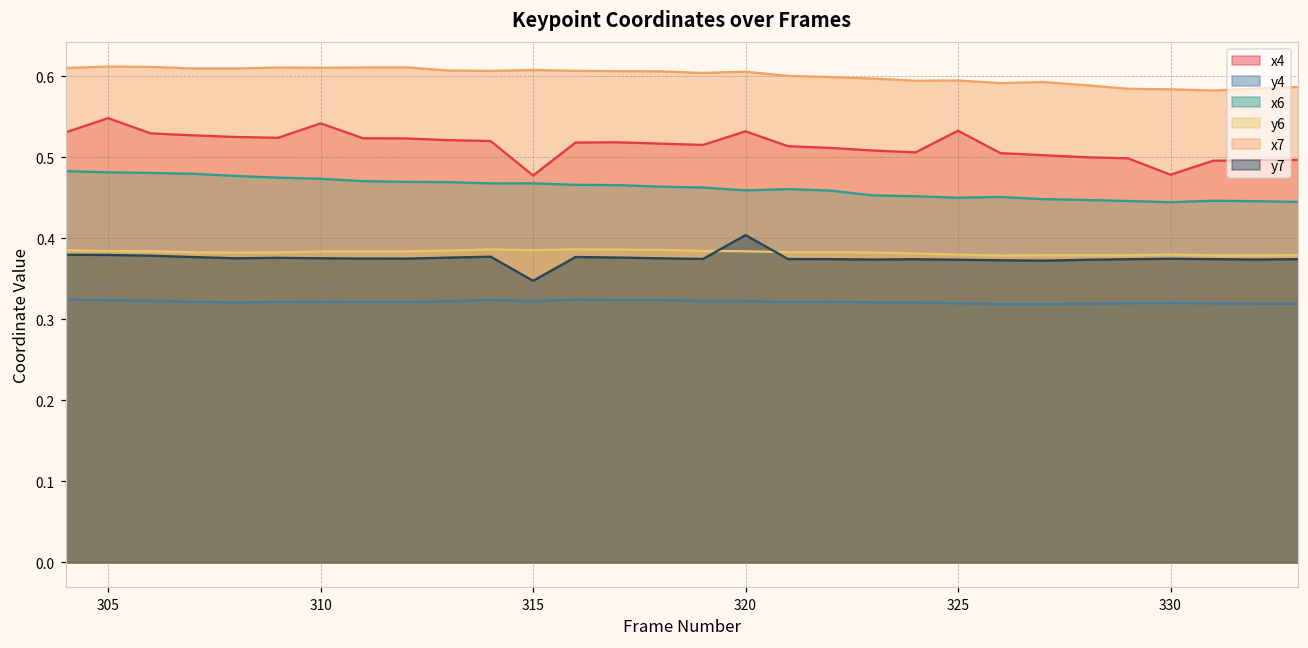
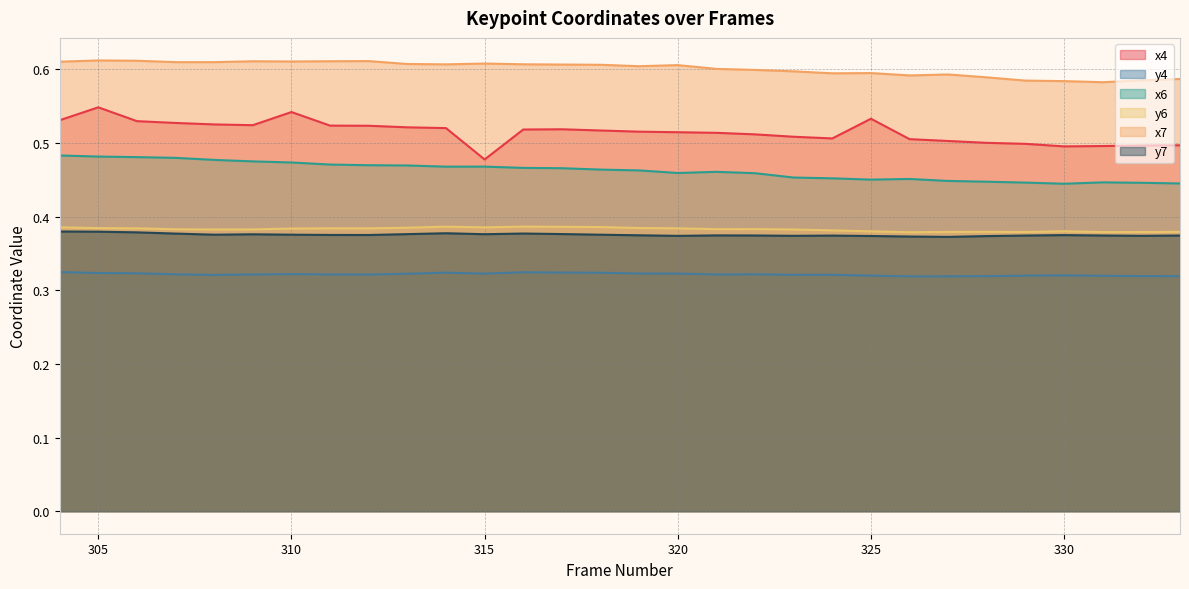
y7, 315: 0.35 -> 0.38
x4, 320: 0.53 -> 0.51
y7, 320: 0.40 -> 0.37
x4, 330: 0.48 -> 0.50
